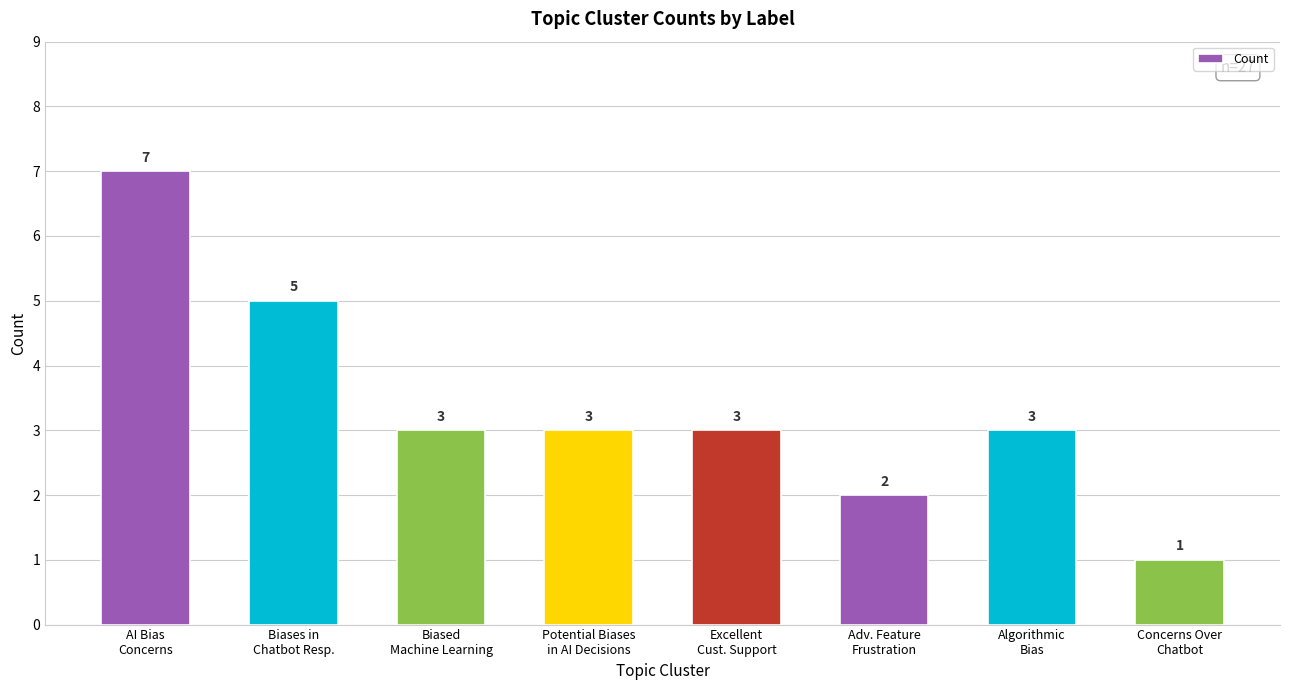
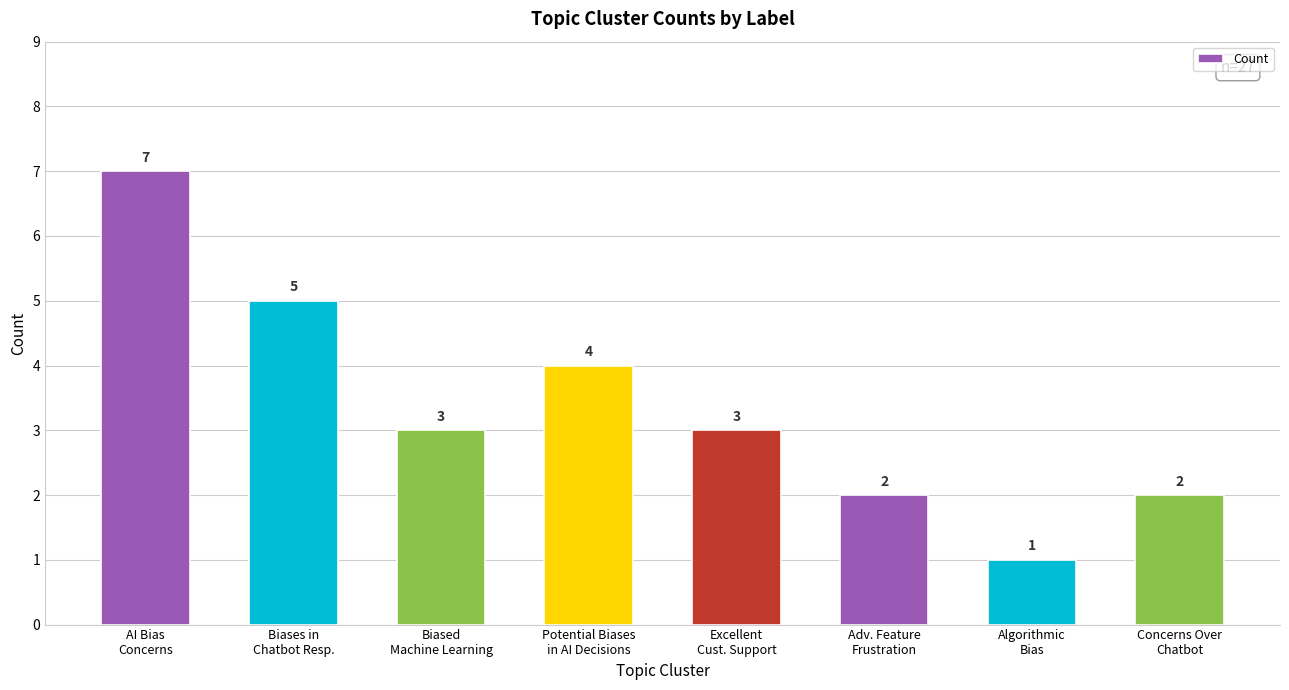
Potential Biases in AI Decisions: 3 -> 4
Algorithmic Bias: 3 -> 1
Concerns Over Chatbot: 1 -> 2
